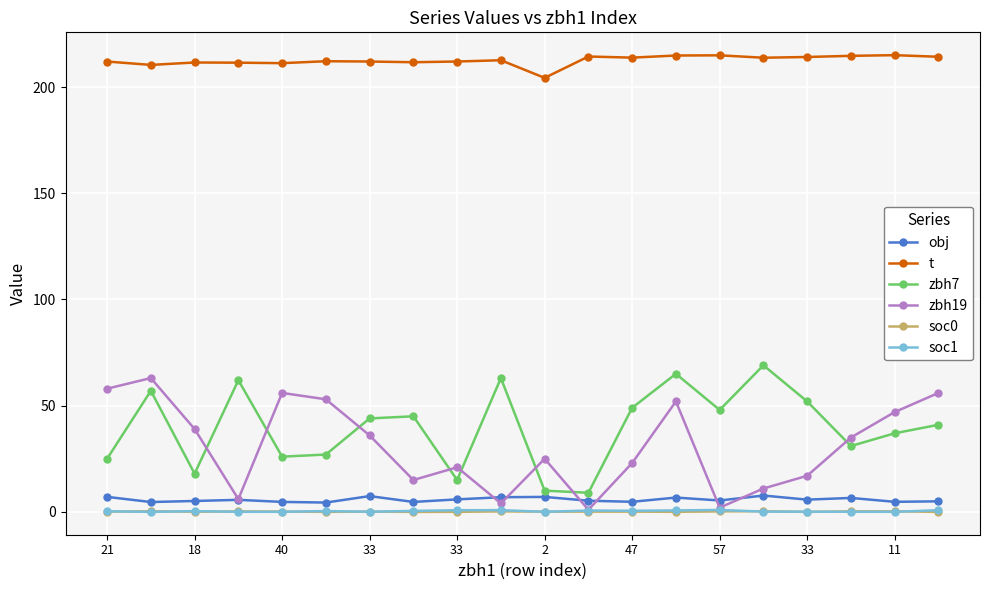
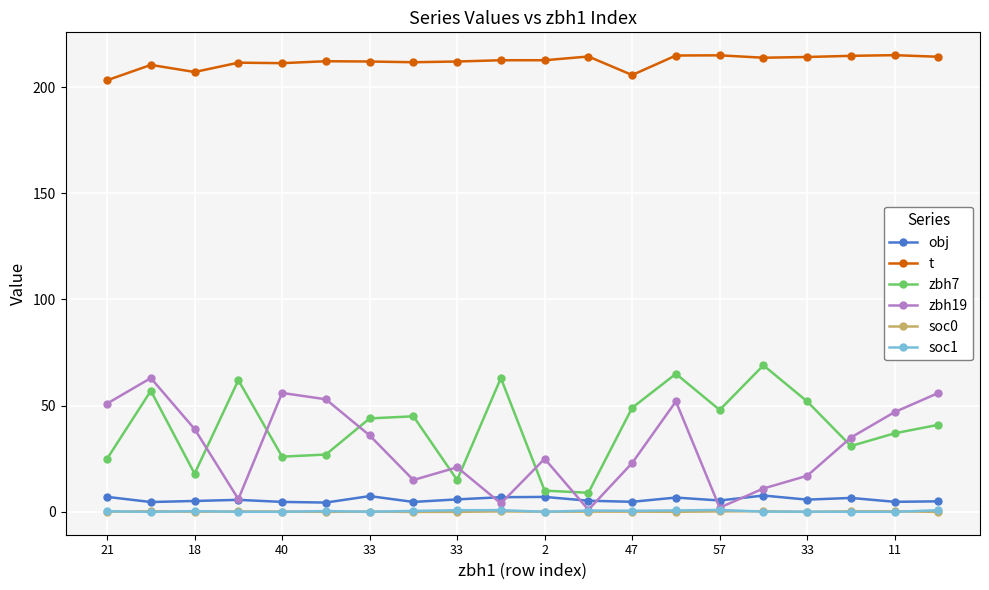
t, 21: 212 -> 203
zbh19, 21: 58 -> 51
t, 18: 212 -> 207
t, 2: 204 -> 213
t, 47: 214 -> 206
